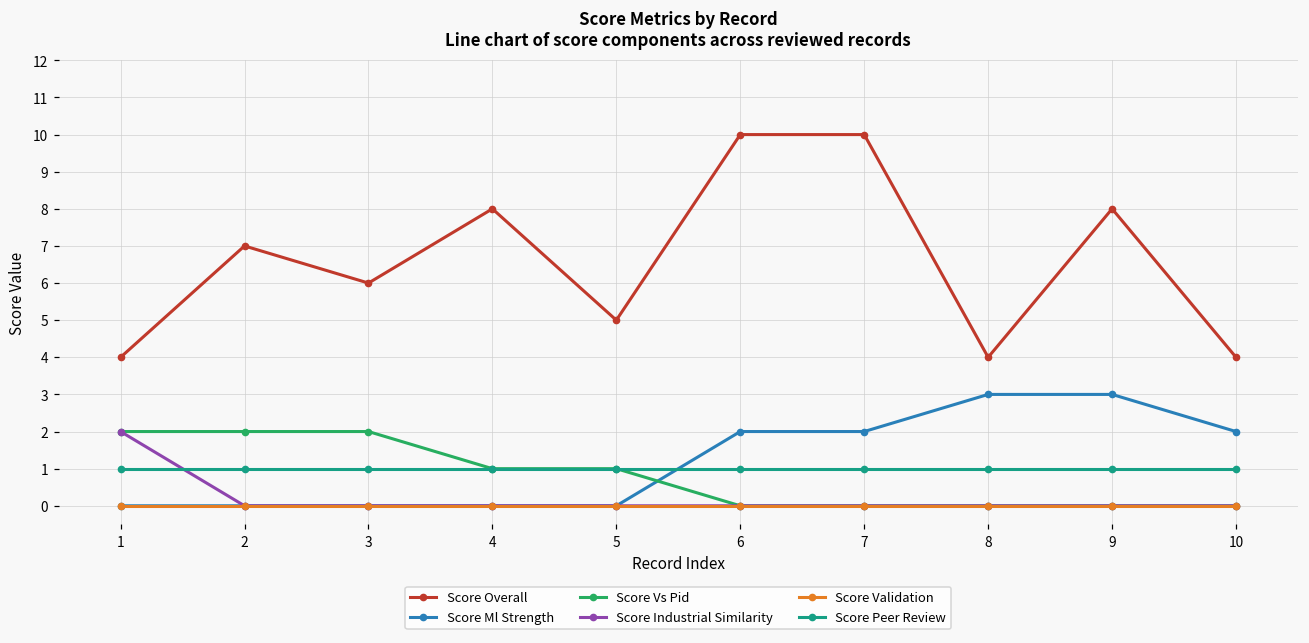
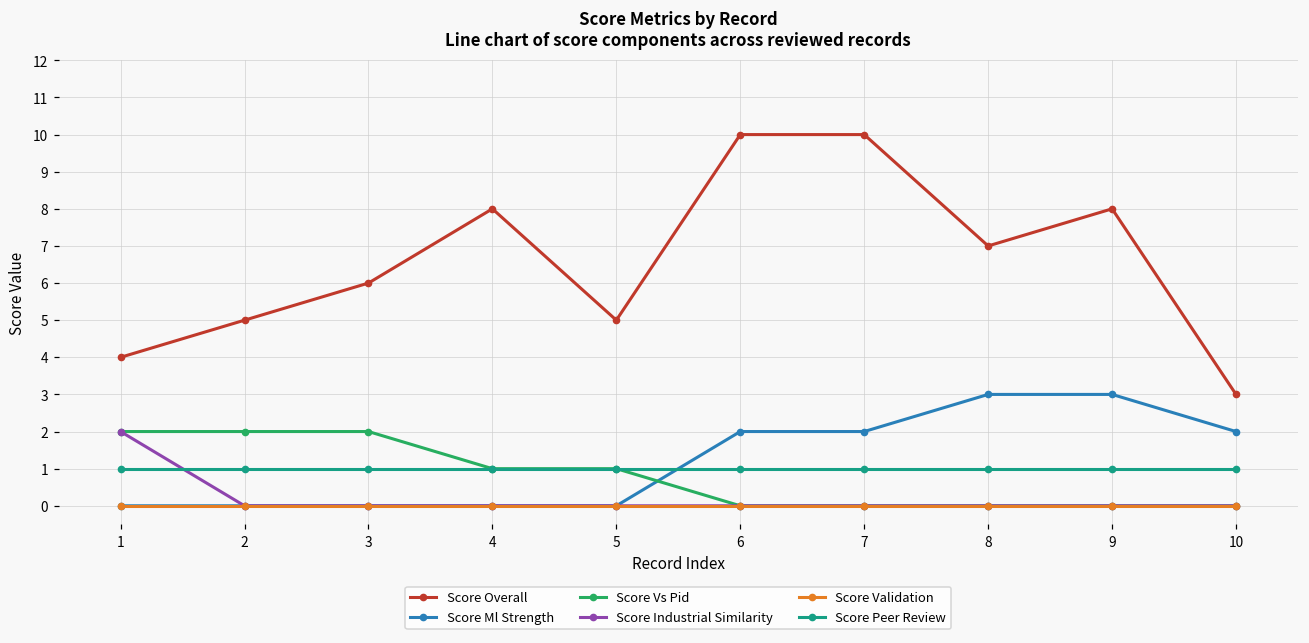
Score Overall, 2: 7 -> 5
Score Overall, 8: 4 -> 7
Score Overall, 10: 4 -> 3
